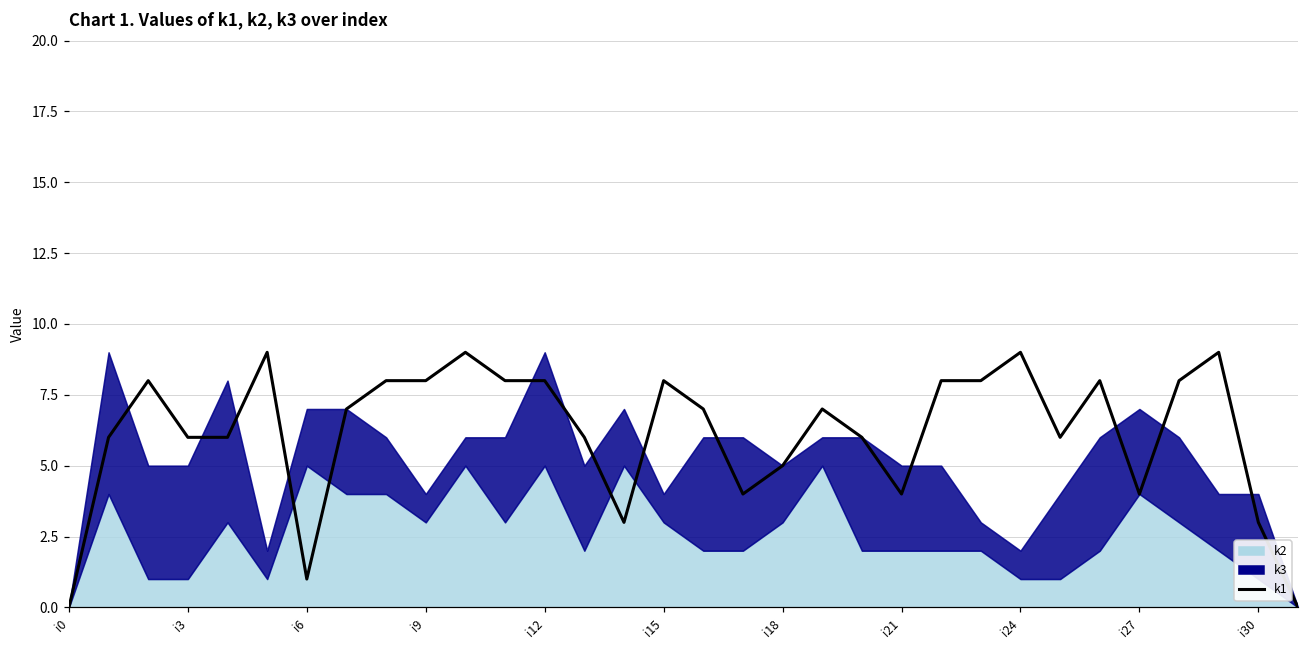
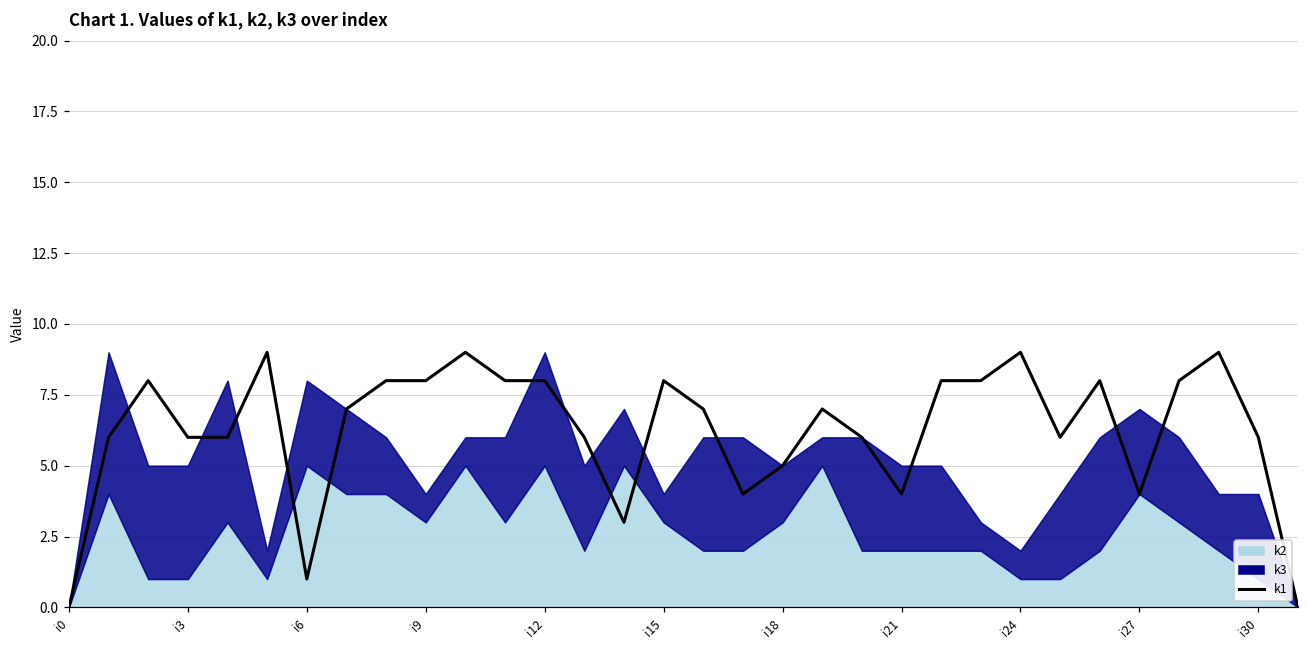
k3, i6: 2 -> 3
k1, i30: 3 -> 6
